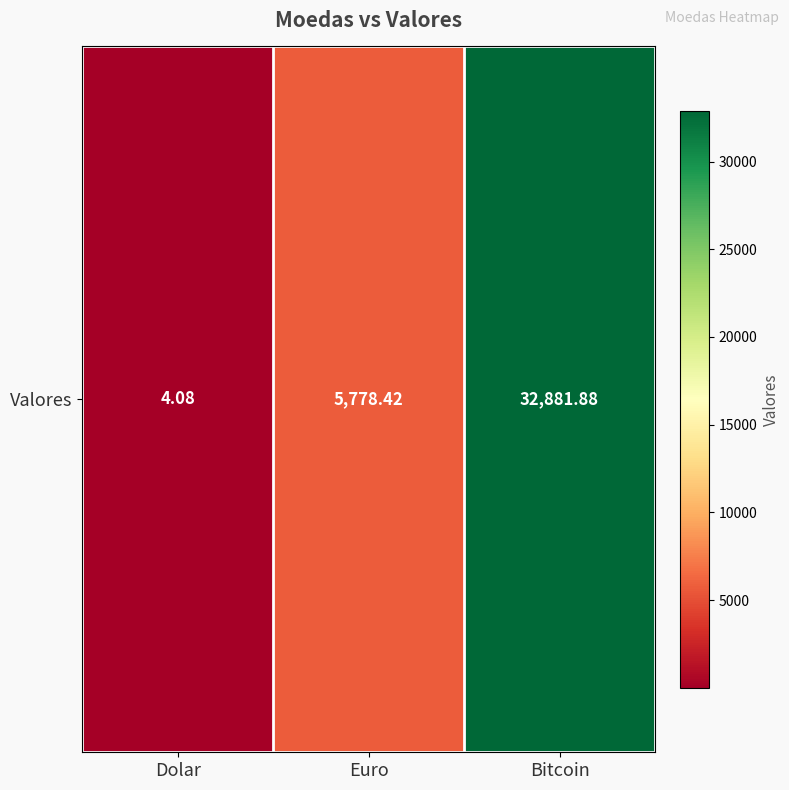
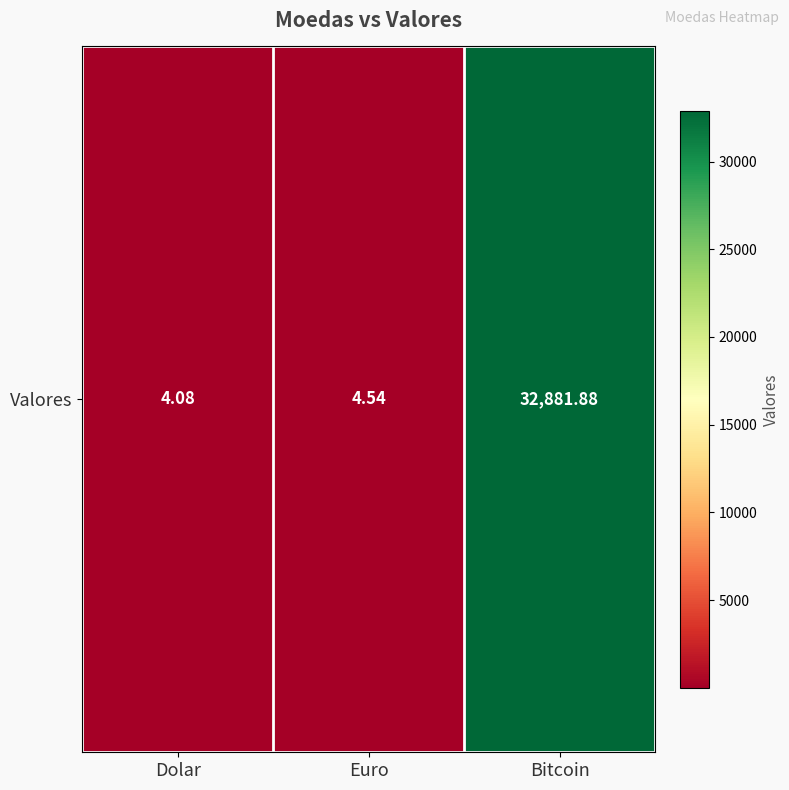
Valores, Euro: 5,778.42 -> 4.54
